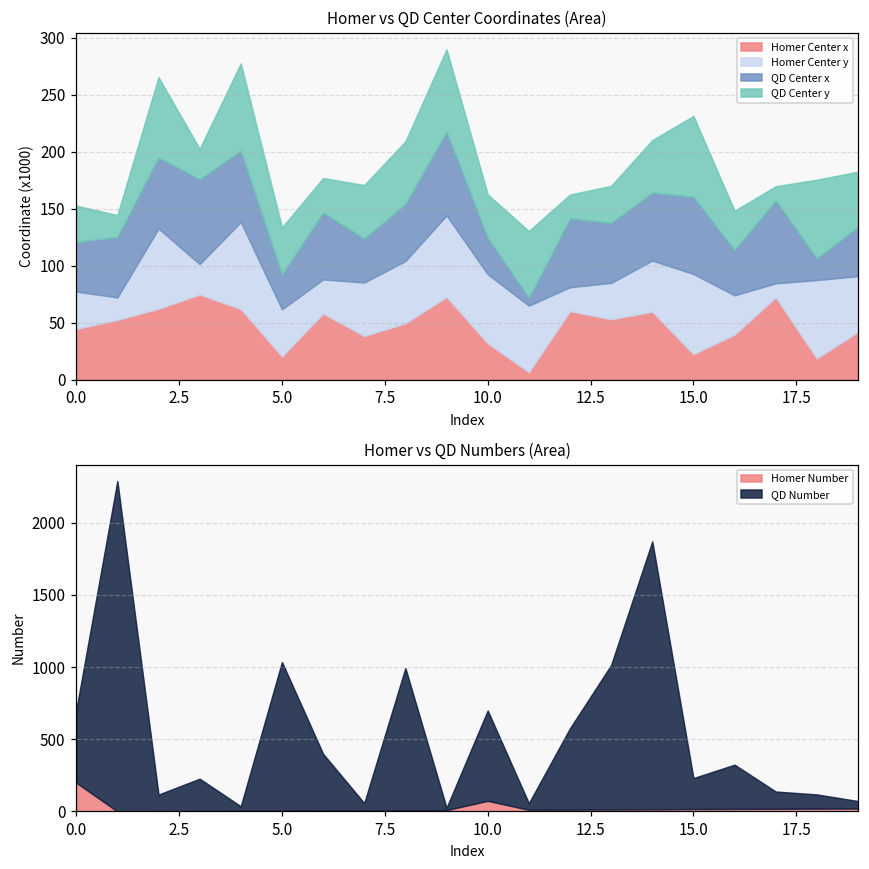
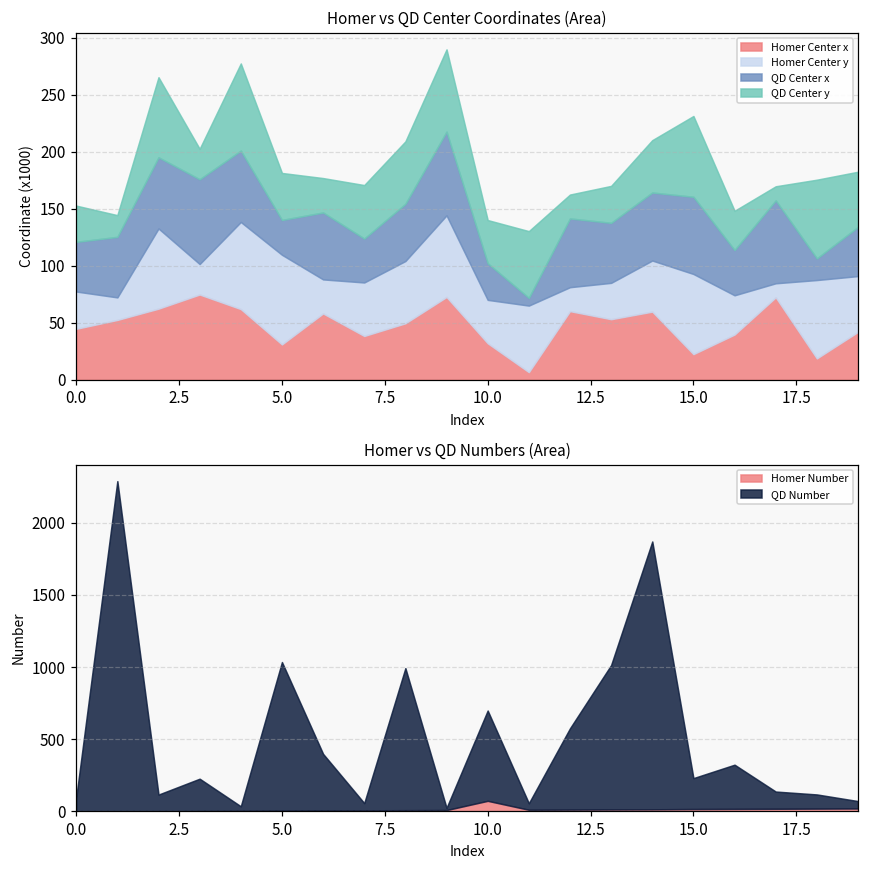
Homer vs QD Center Coordinates (Area), Homer Center x, 5.0: 20 -> 31
Homer vs QD Center Coordinates (Area), Homer Center y, 5.0: 41 -> 79
Homer vs QD Center Coordinates (Area), Homer Center y, 10.0: 61 -> 38
Homer vs QD Numbers (Area), Homer Number, 0.0: 200 -> 0
Homer vs QD Numbers (Area), QD Number, 0.0: 500 -> 100
